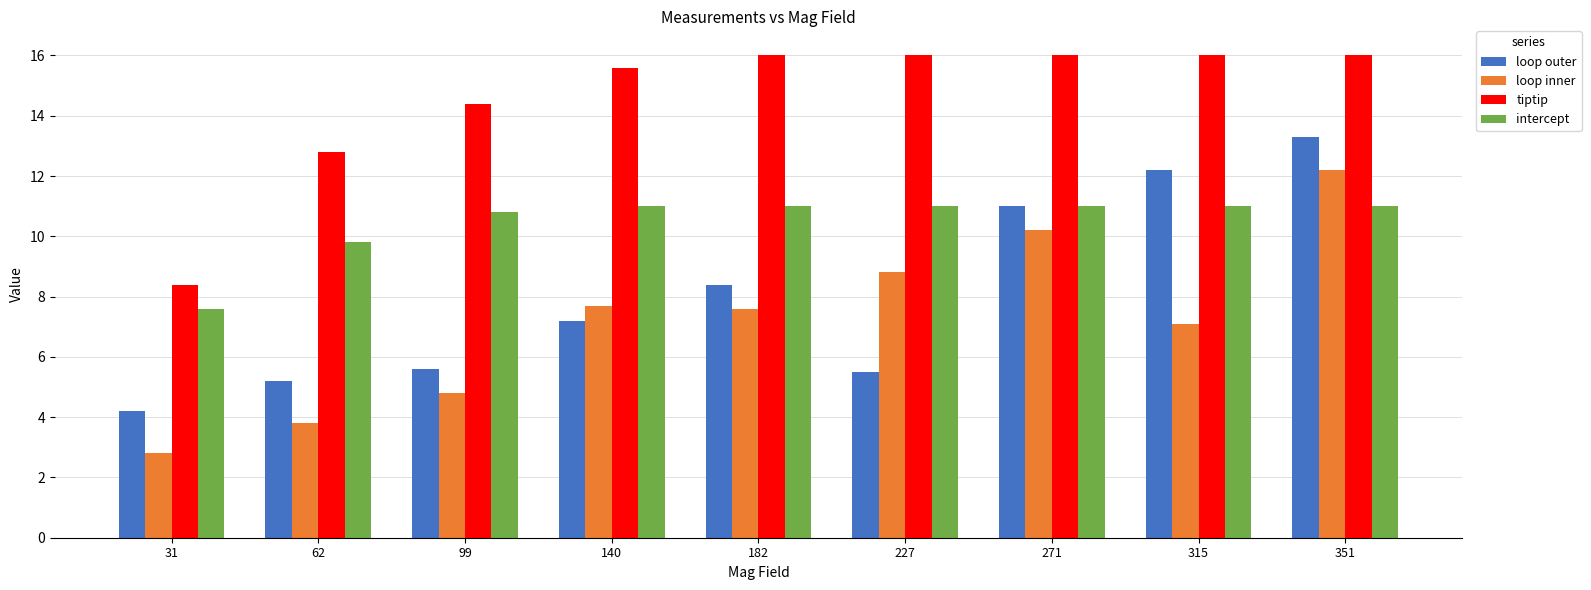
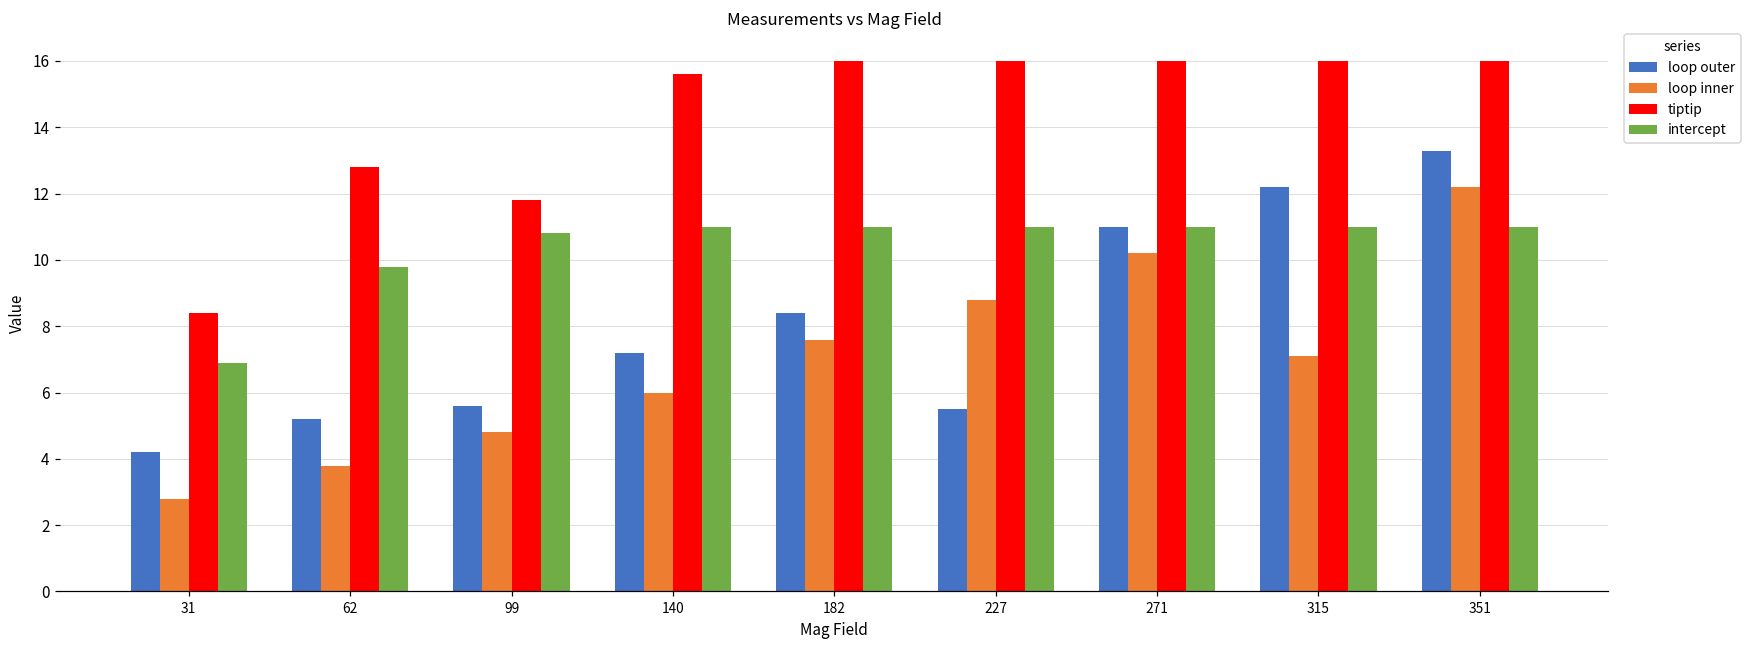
intercept, 31: 7.6 -> 6.9
tiptip, 99: 14.4 -> 11.8
loop inner, 140: 7.7 -> 6.0
